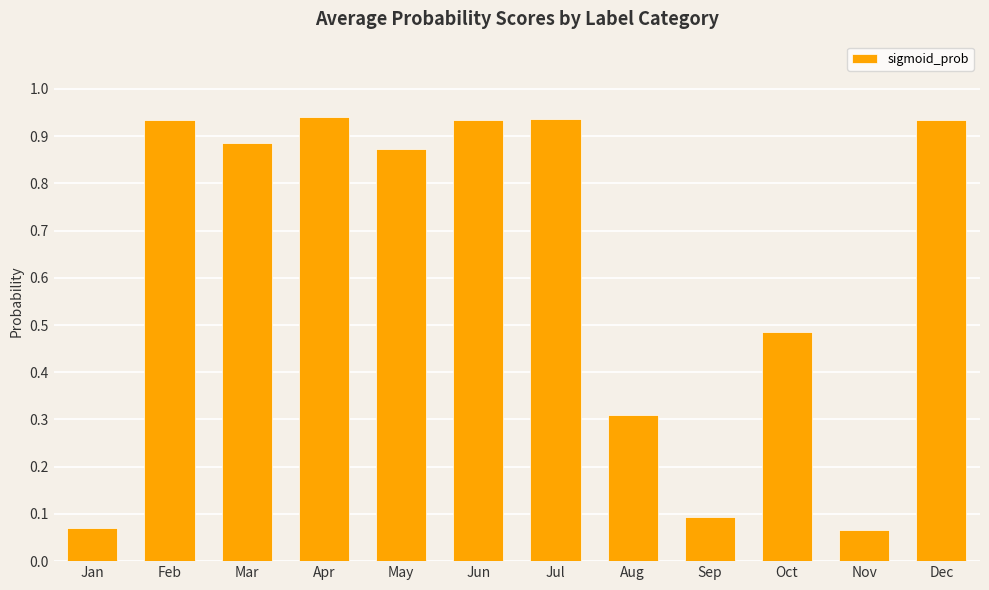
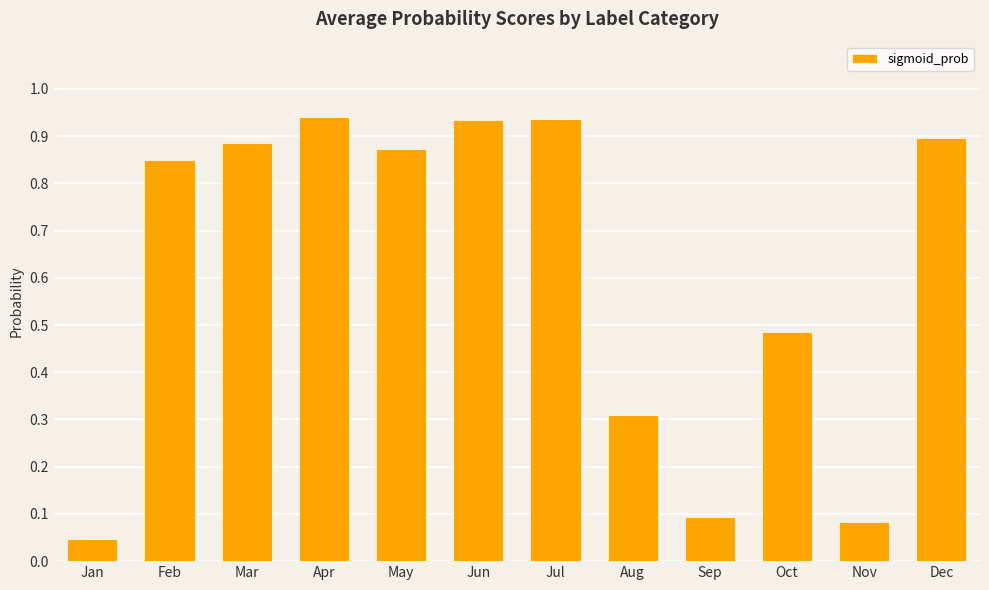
Jan: 0.07 -> 0.05
Feb: 0.93 -> 0.85
Nov: 0.07 -> 0.08
Dec: 0.93 -> 0.90
